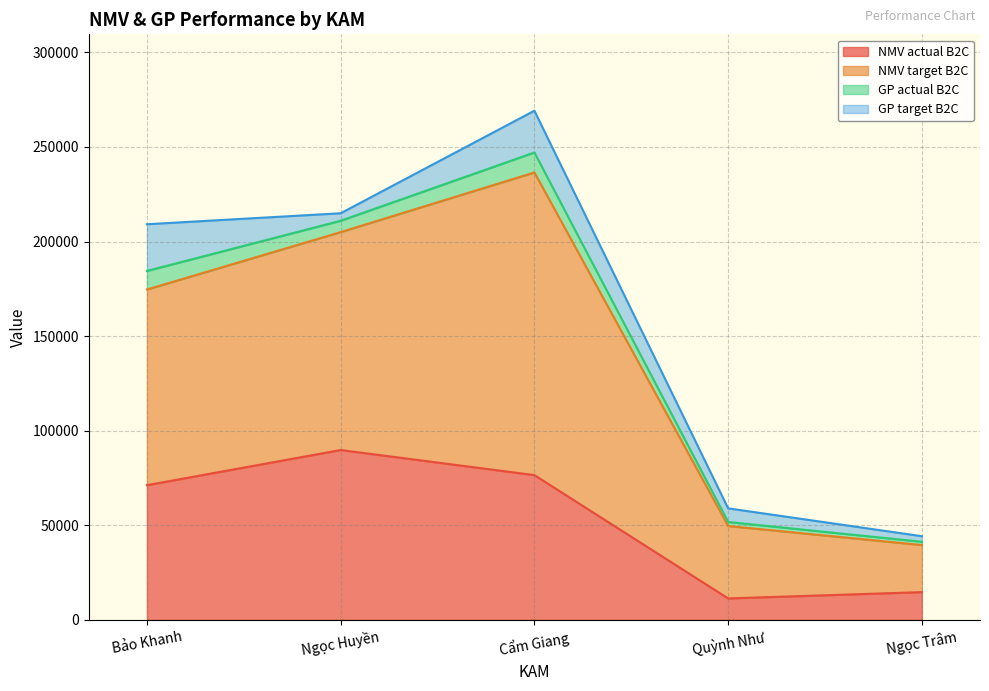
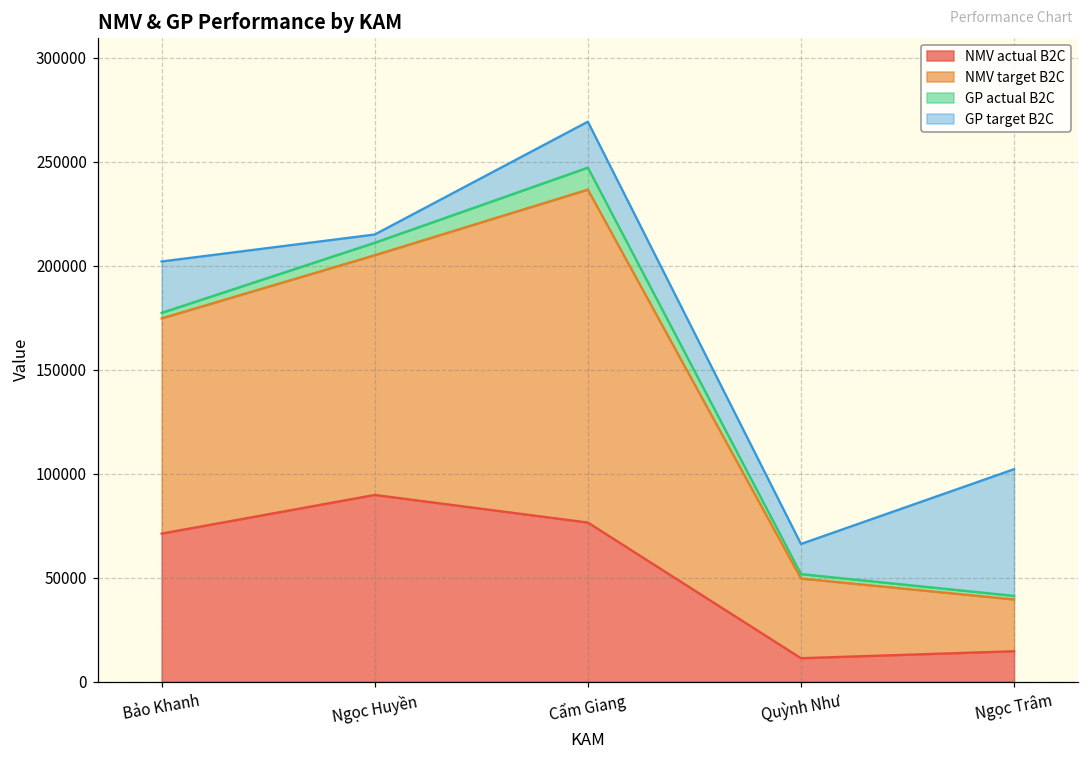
GP actual B2C, Bảo Khanh: 10000 -> 3000
GP target B2C, Quỳnh Như: 7000 -> 14000
GP target B2C, Ngọc Trâm: 3000 -> 61000
